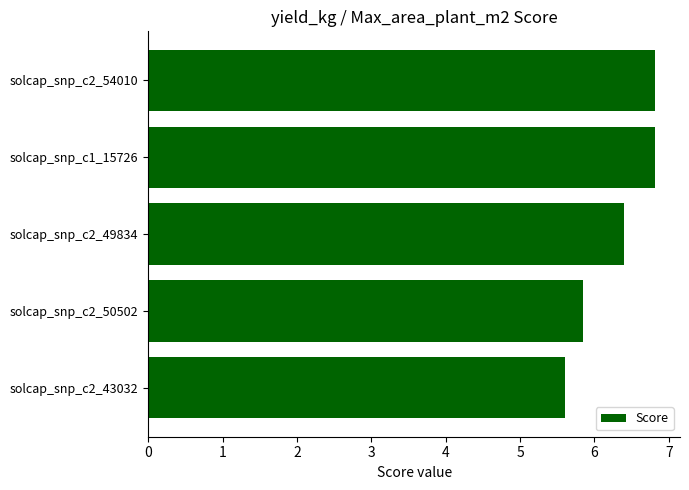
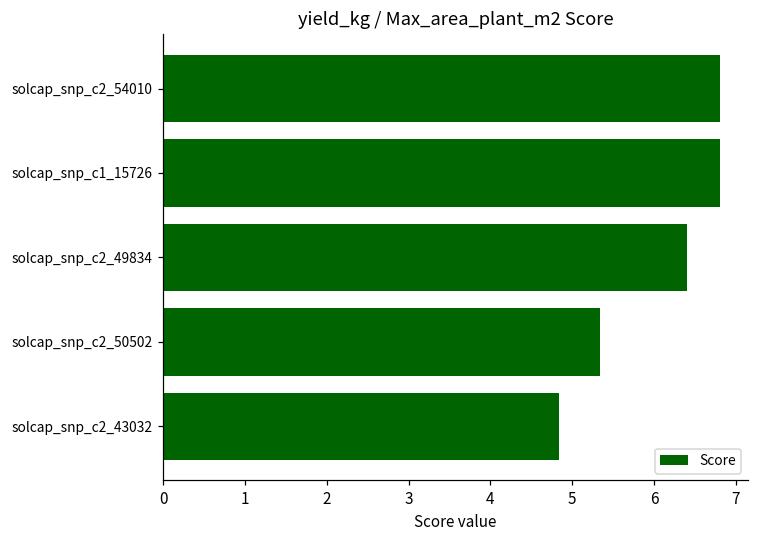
solcap_snp_c2_50502: 5.8 -> 5.3
solcap_snp_c2_43032: 5.6 -> 4.8
